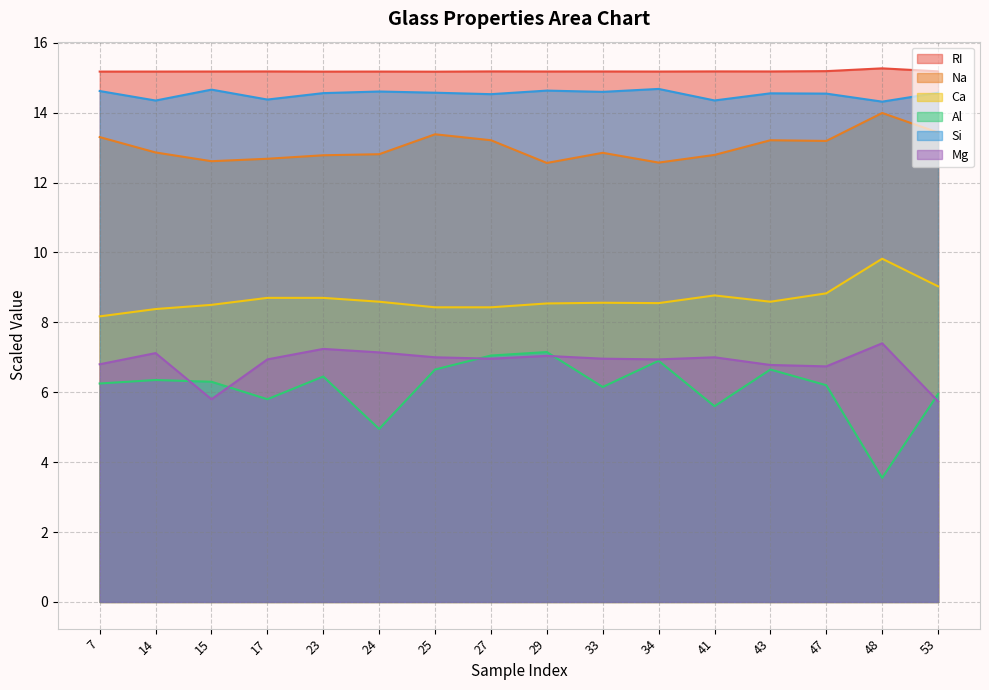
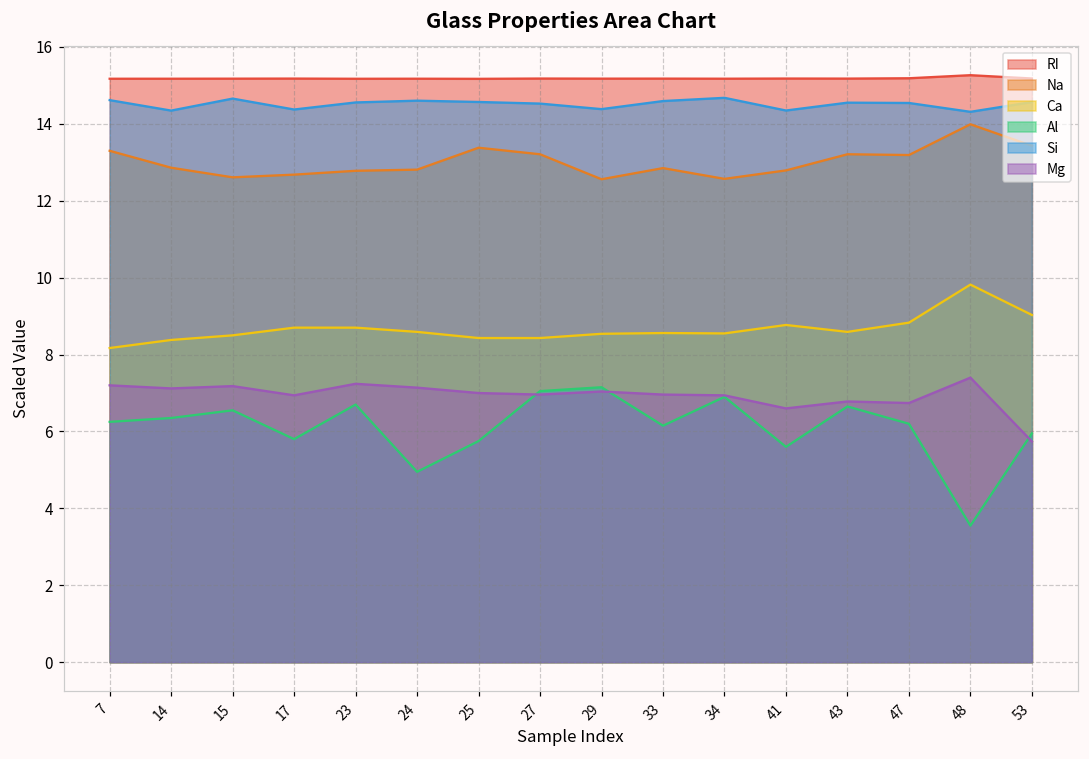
Mg, 7: 6.8 -> 7.2
Al, 15: 6.3 -> 6.6
Mg, 15: 5.8 -> 7.2
Al, 23: 6.5 -> 6.7
Al, 25: 6.7 -> 5.8
Si, 29: 14.6 -> 14.4
Mg, 41: 7.0 -> 6.6
